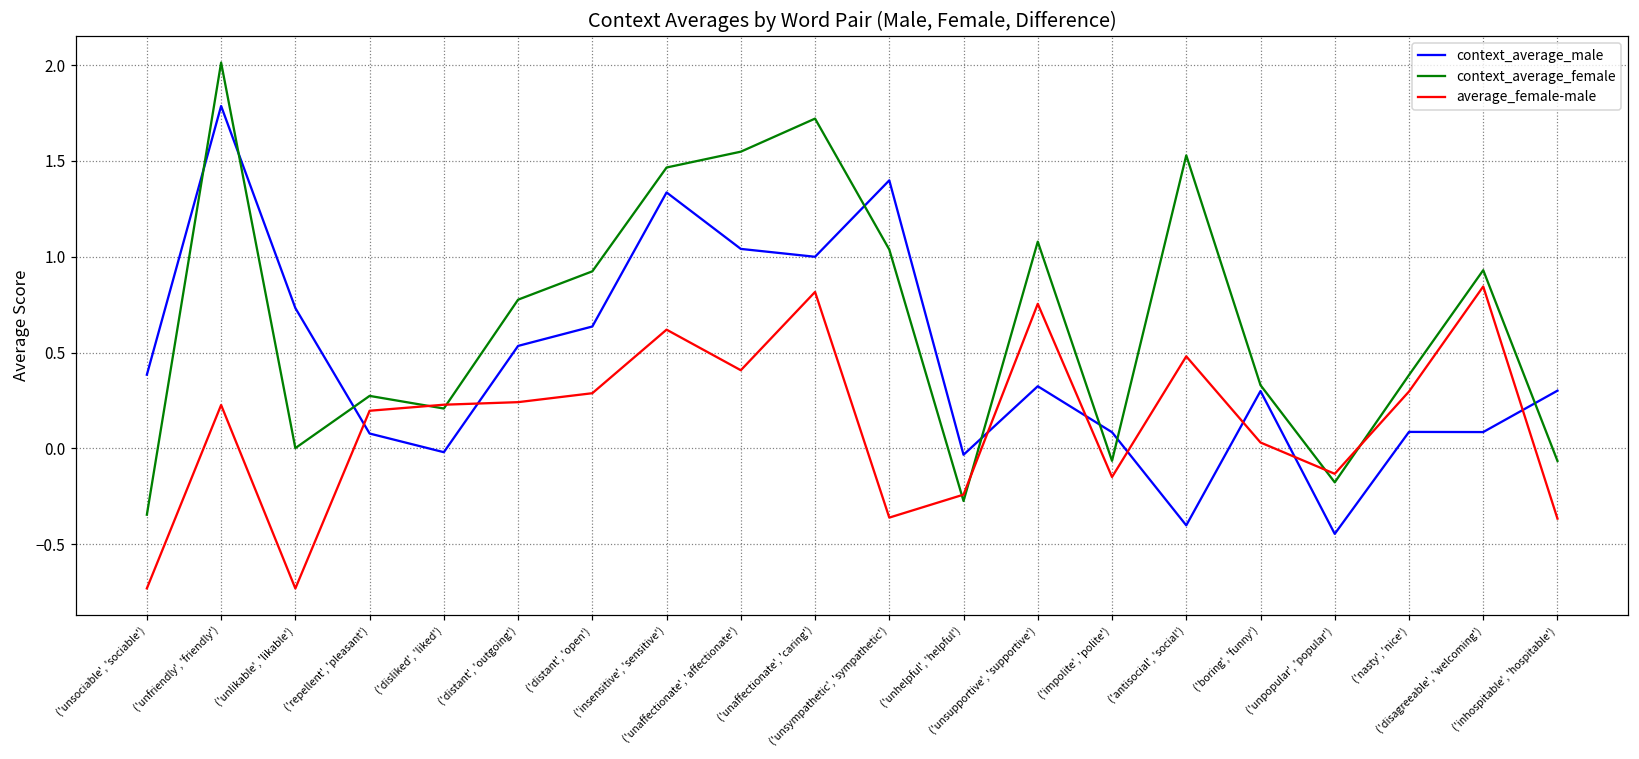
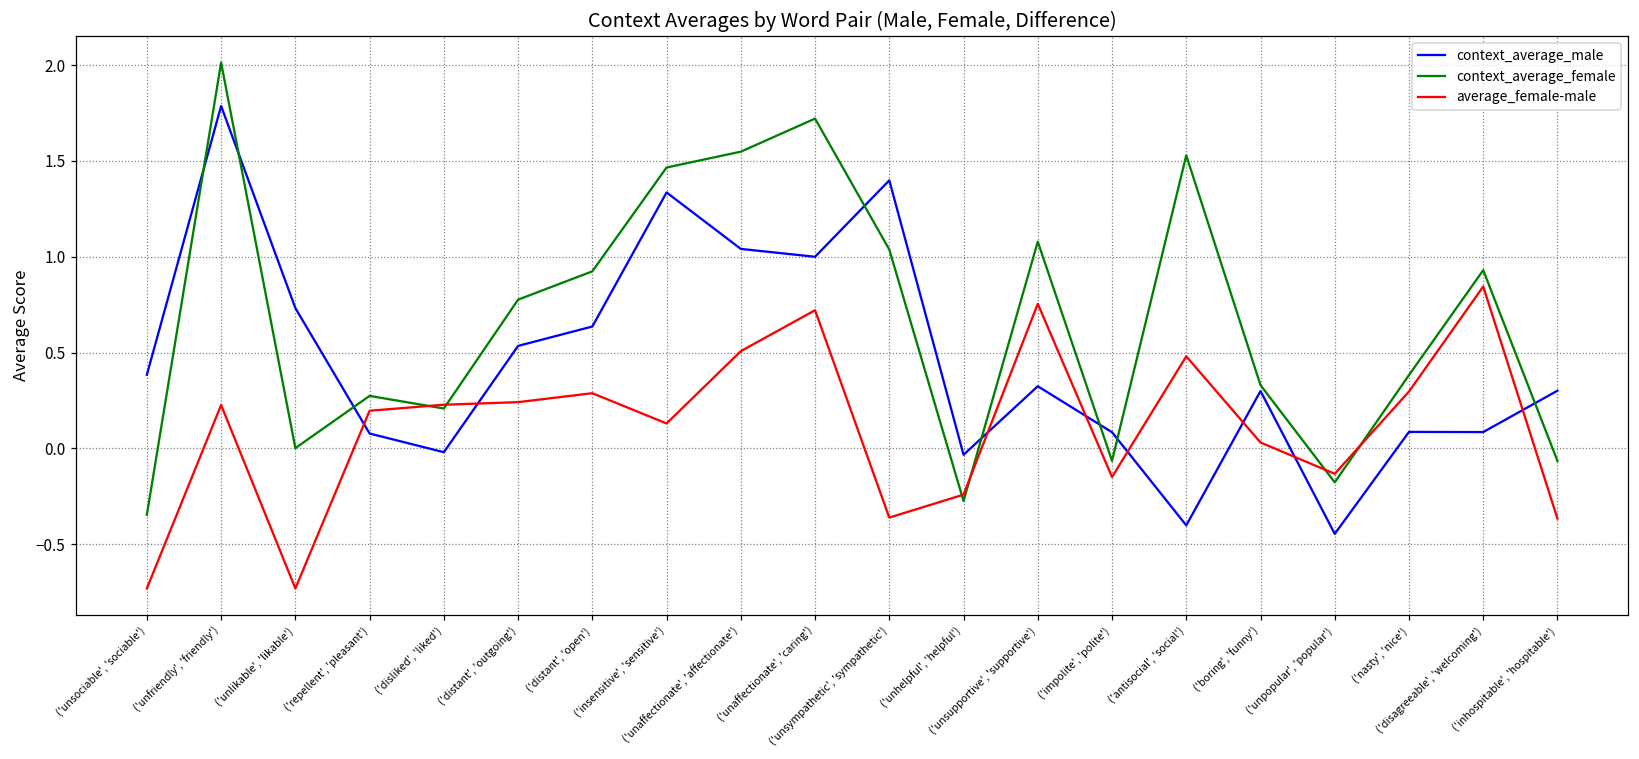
average_female-male, ('insensitive', 'sensitive'): 0.62 -> 0.13
average_female-male, ('unaffectionate', 'affectionate'): 0.41 -> 0.51
average_female-male, ('unaffectionate', 'caring'): 0.82 -> 0.72
